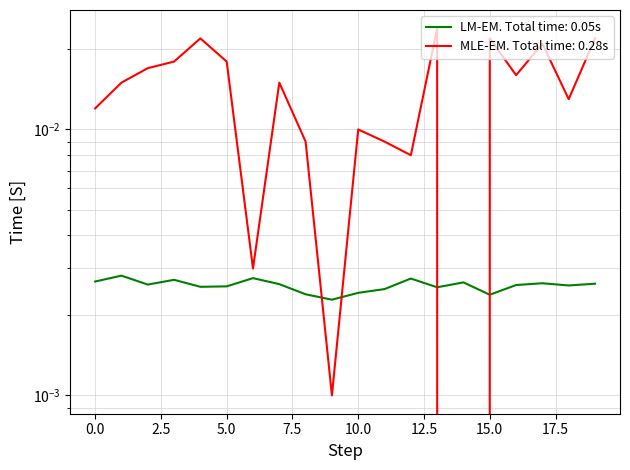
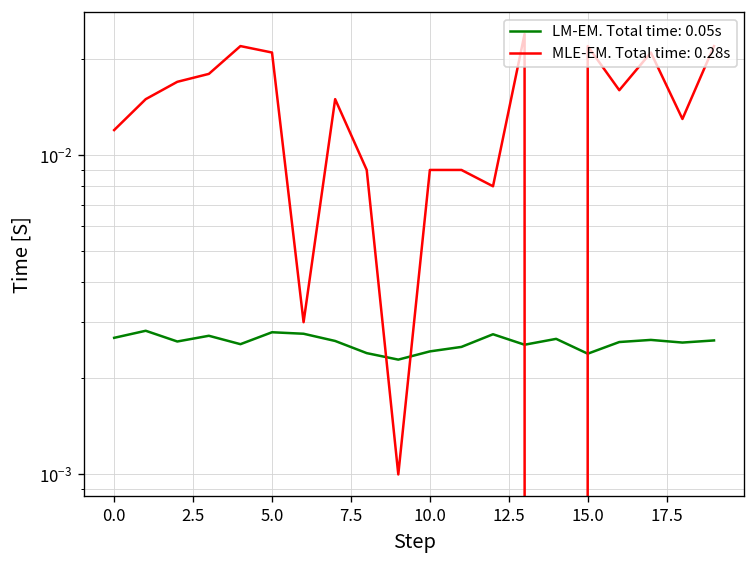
LM-EM. Total time: 0.05s, 5.0: 0.0026 -> 0.0028
MLE-EM. Total time: 0.28s, 5.0: 0.018 -> 0.021
MLE-EM. Total time: 0.28s, 10.0: 0.0100 -> 0.0090
